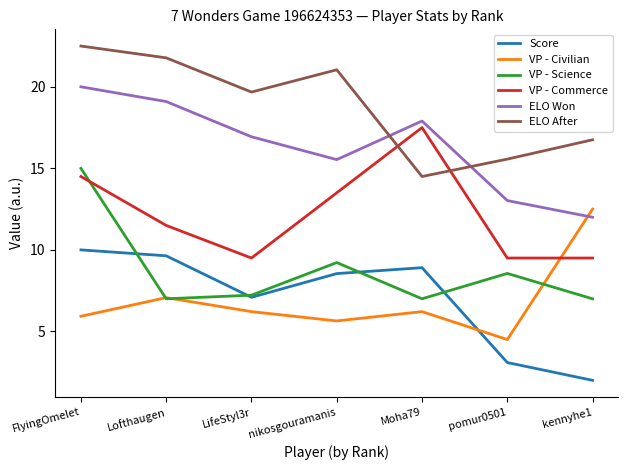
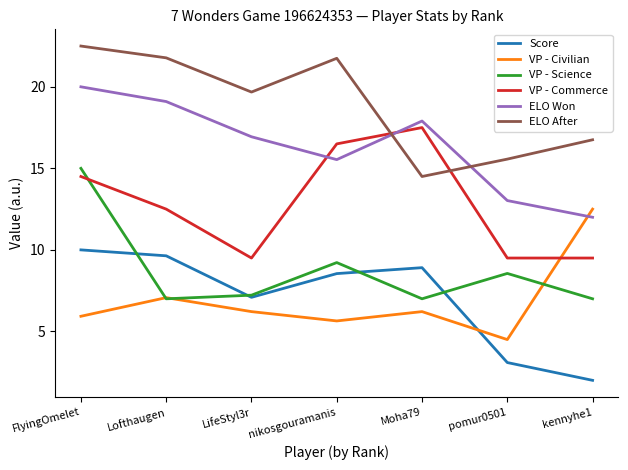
VP - Commerce, Lofthaugen: 11.5 -> 12.5
VP - Commerce, nikosgouramanis: 13.5 -> 16.5
ELO After, nikosgouramanis: 21.0 -> 21.7
